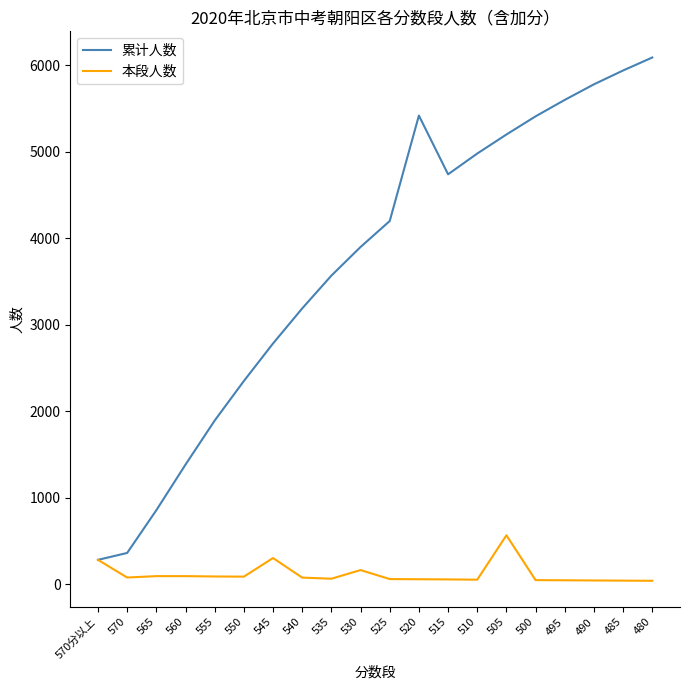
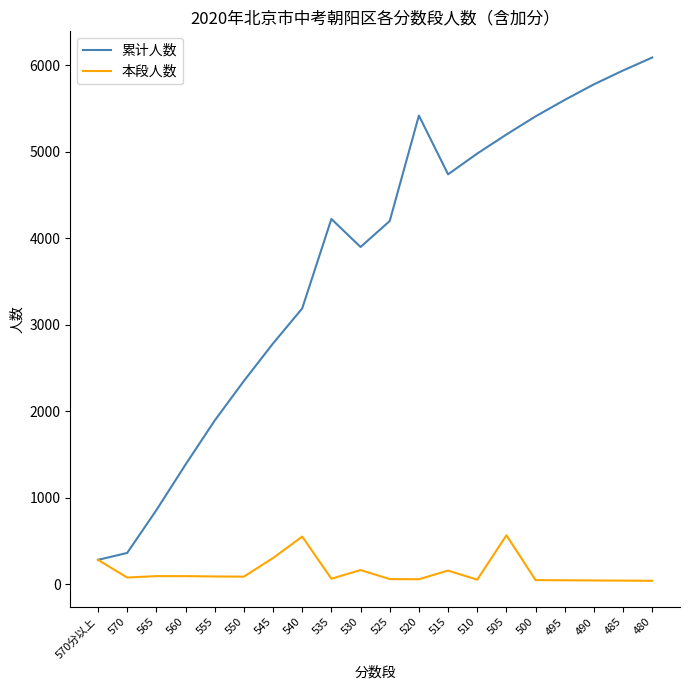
本段人数, 540: 100 -> 600
累计人数, 535: 3600 -> 4200
本段人数, 515: 100 -> 200
